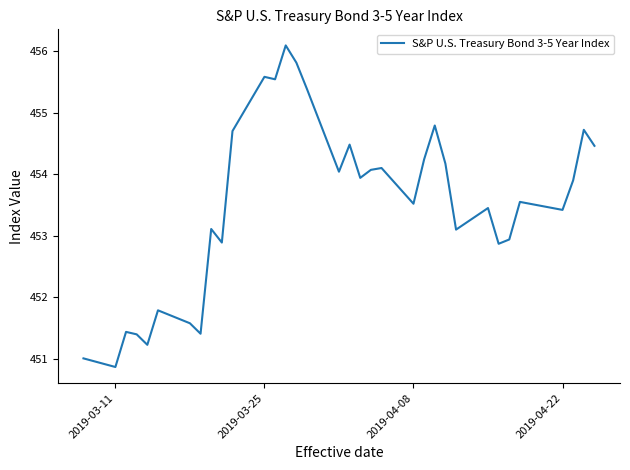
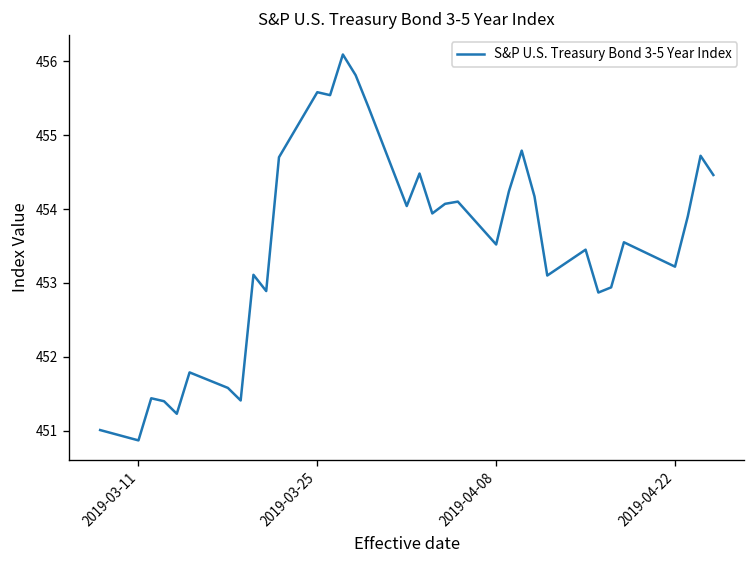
2019-04-22: 453.4 -> 453.2
